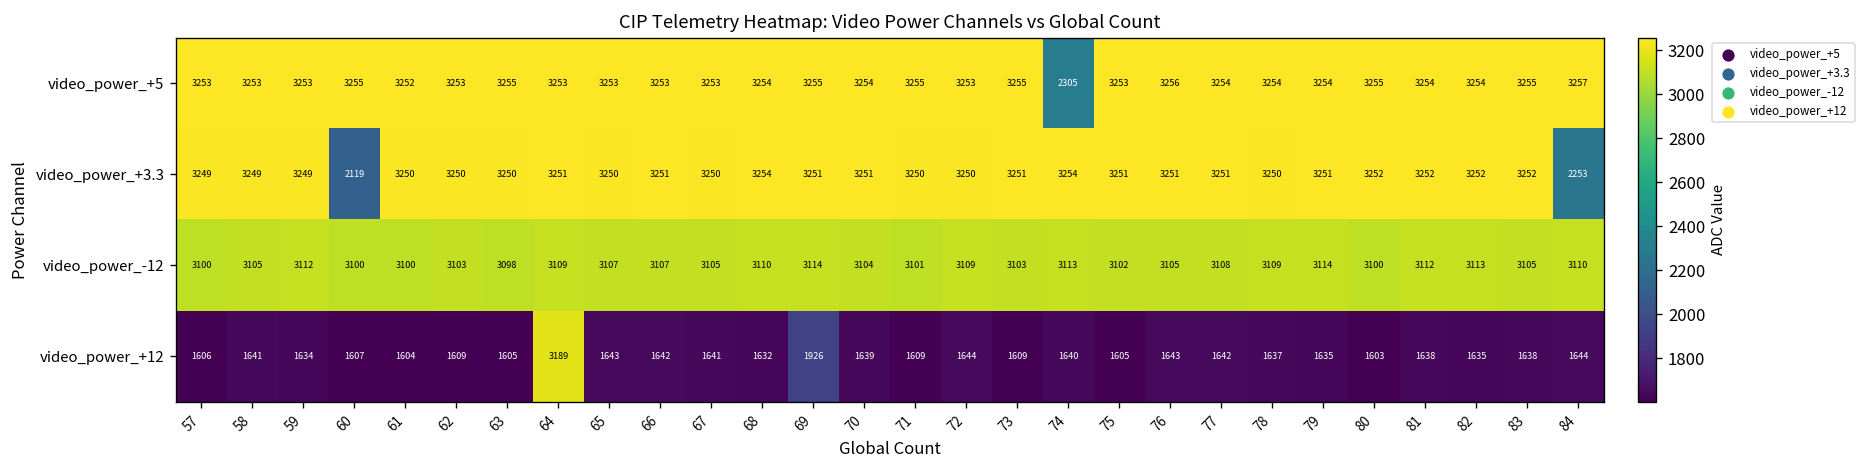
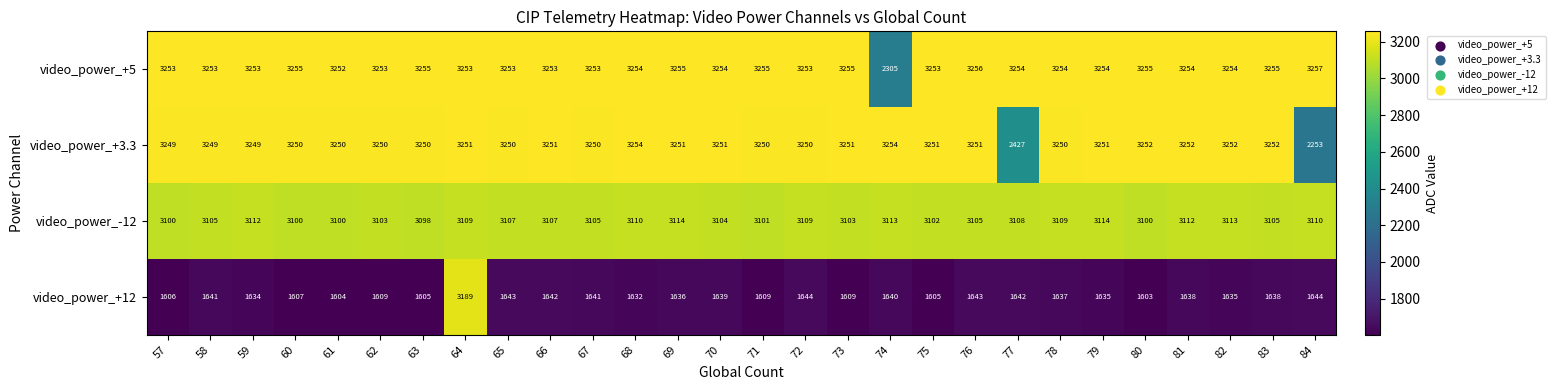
video_power_+3.3, 60: 2119 -> 3250
video_power_+3.3, 77: 3251 -> 2427
video_power_+12, 69: 1926 -> 1636
